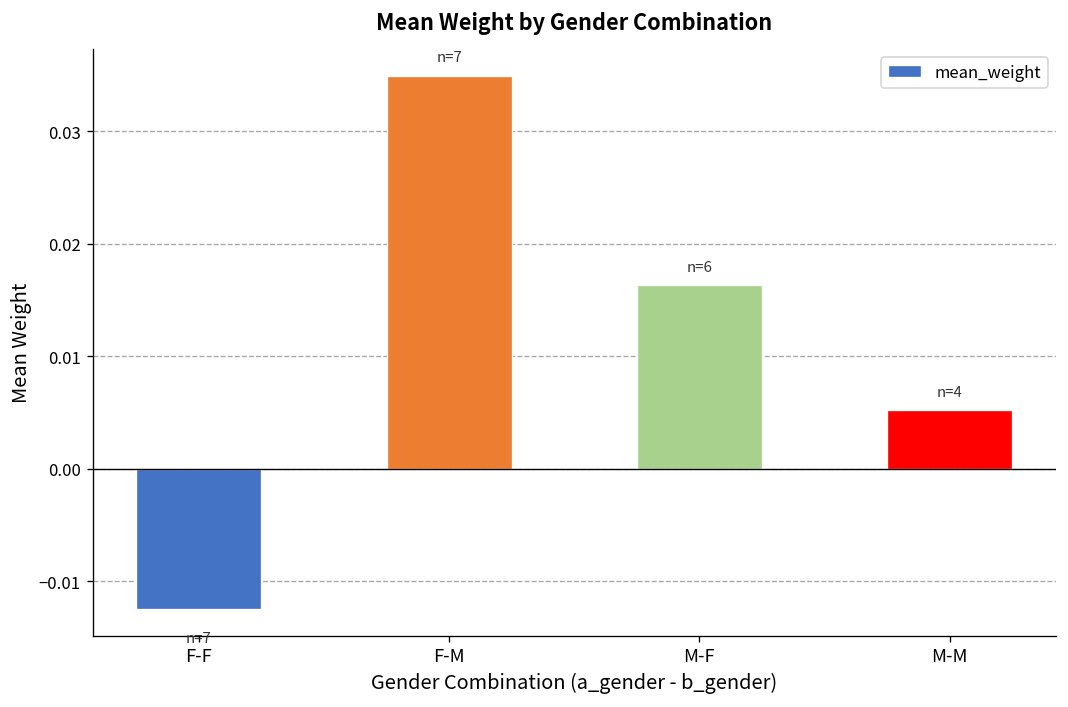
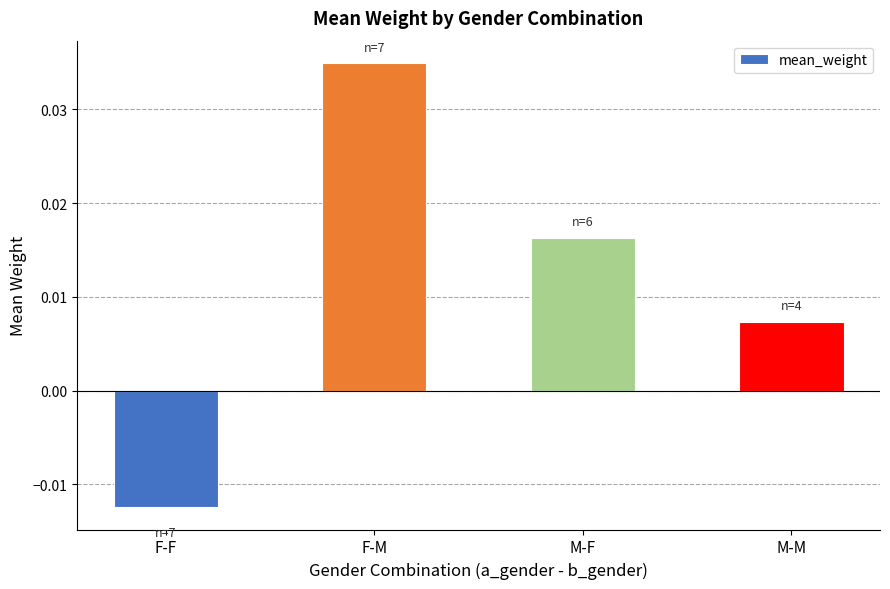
M-M: 0.005 -> 0.007
